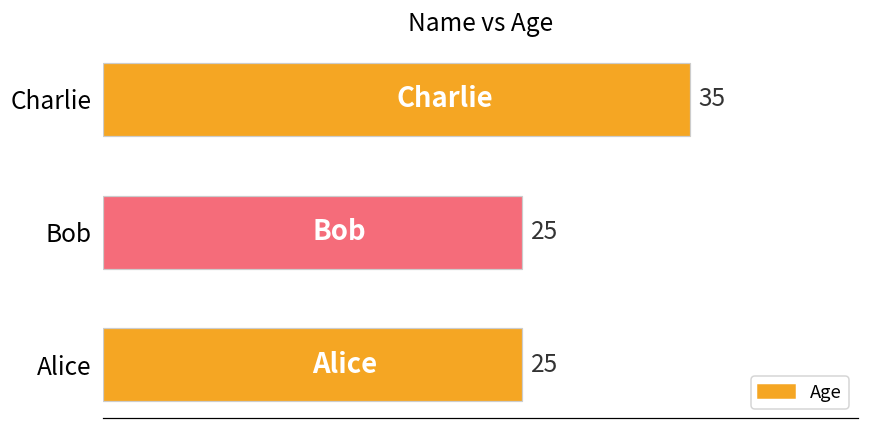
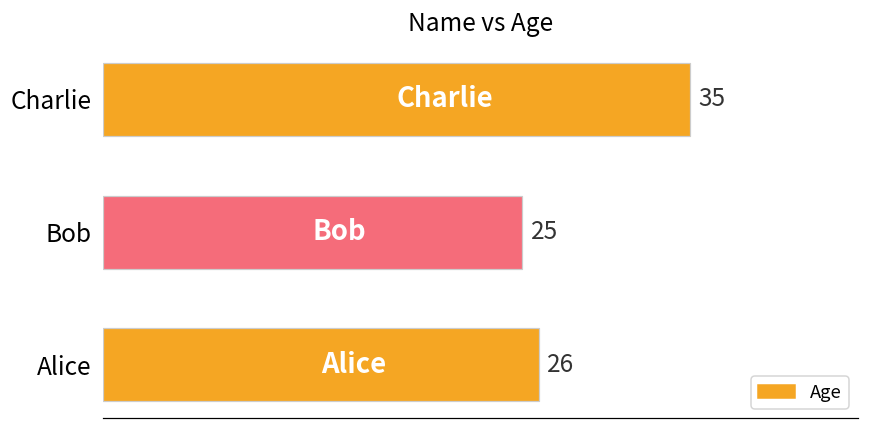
Alice: 25 -> 26
